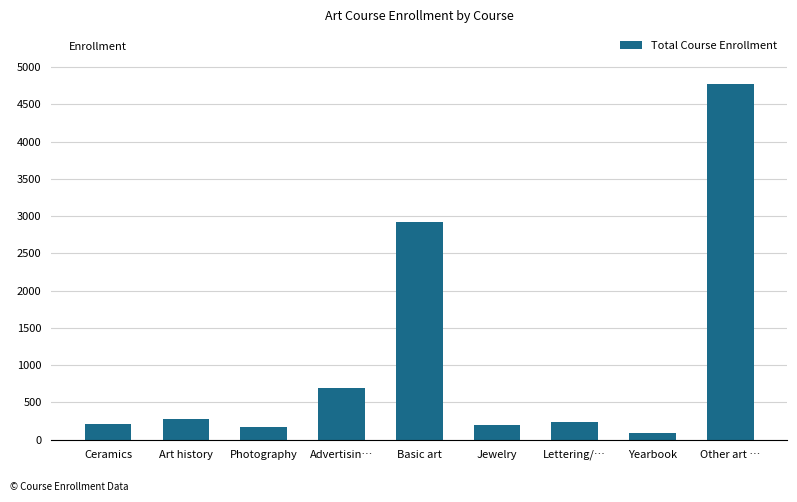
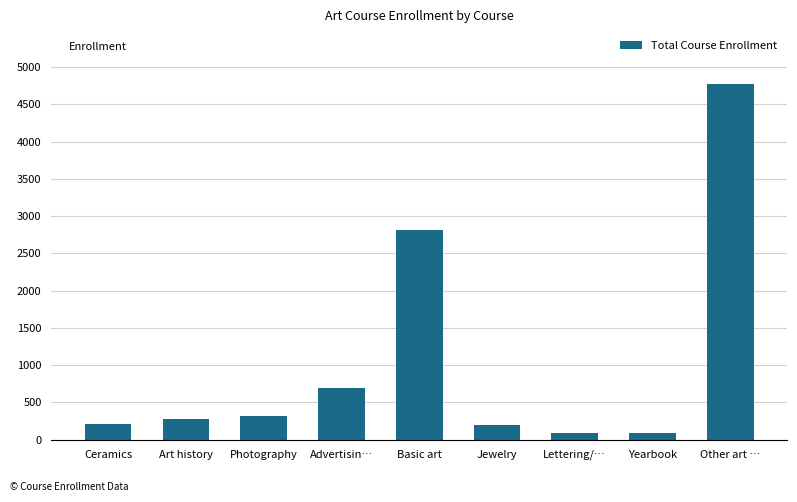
Photography: 200 -> 300
Basic art: 2900 -> 2800
Lettering/…: 200 -> 100
